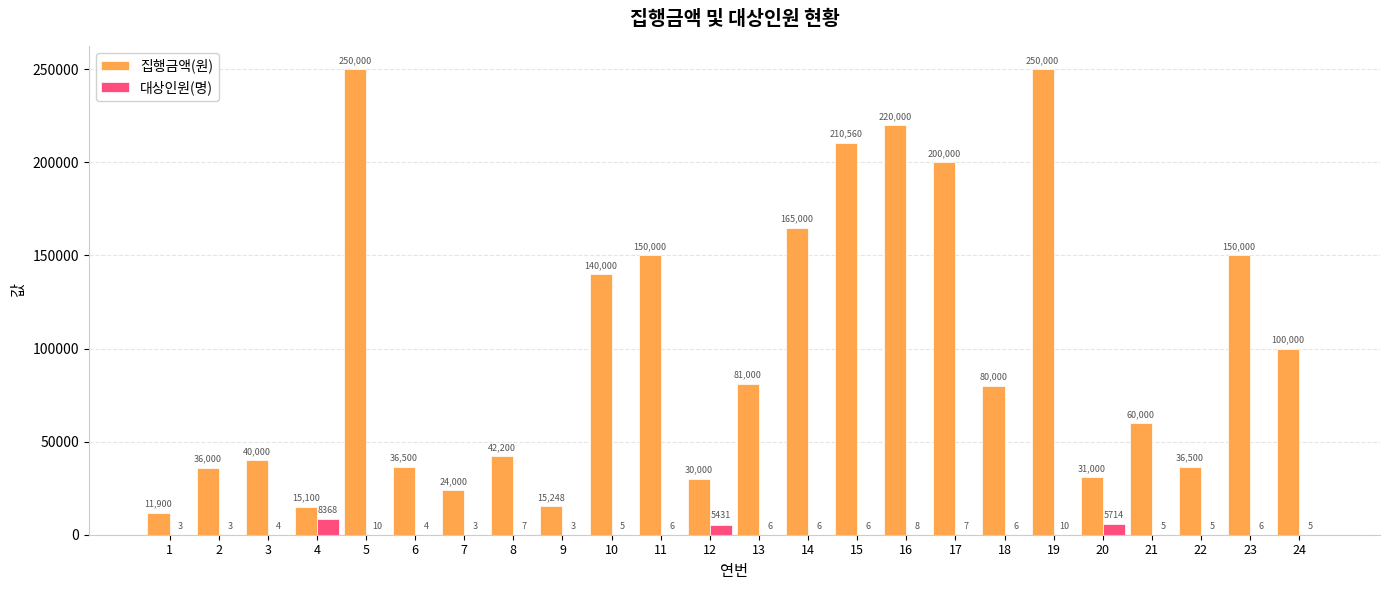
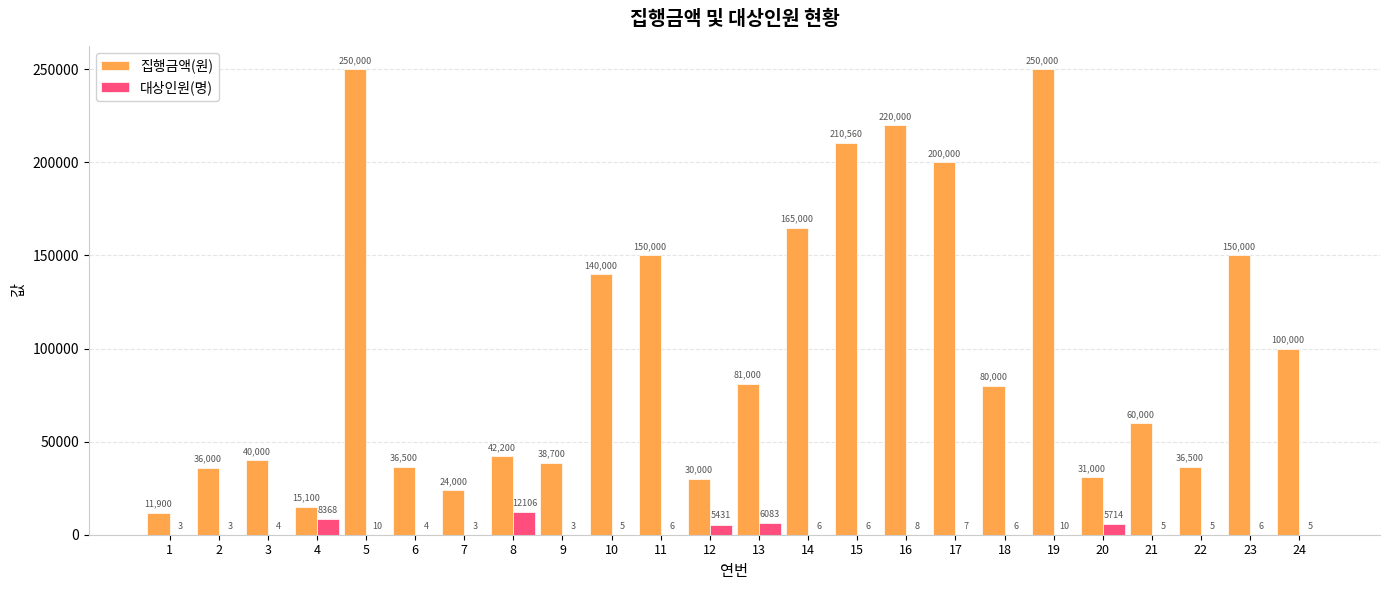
대상인원(명), 8: 7 -> 12106
집행금액(원), 9: 15,248 -> 38,700
대상인원(명), 13: 6 -> 6083
